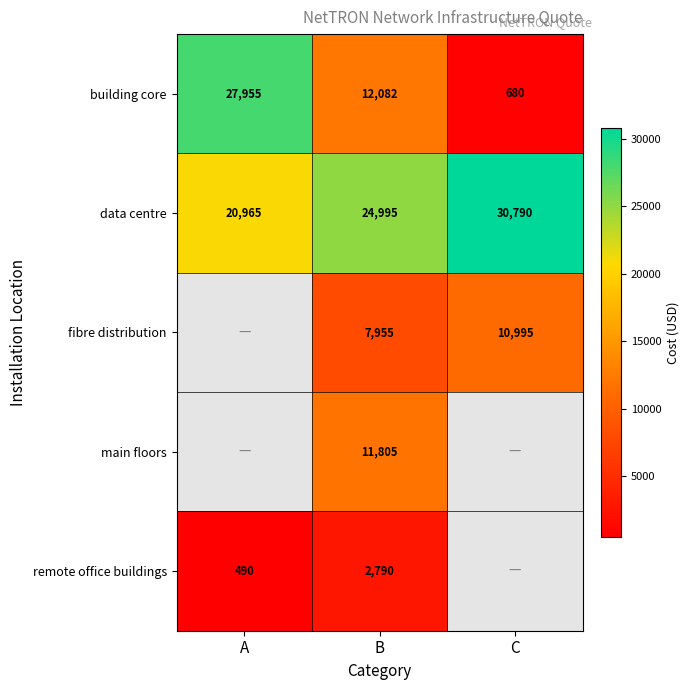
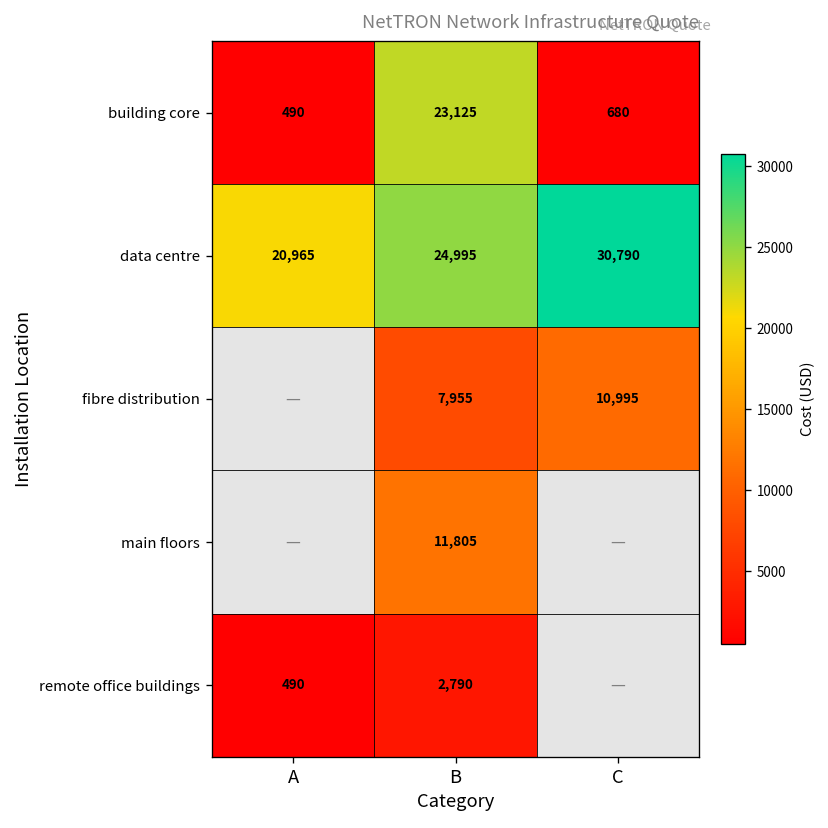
building core, A: 27,955 -> 490
building core, B: 12,082 -> 23,125
